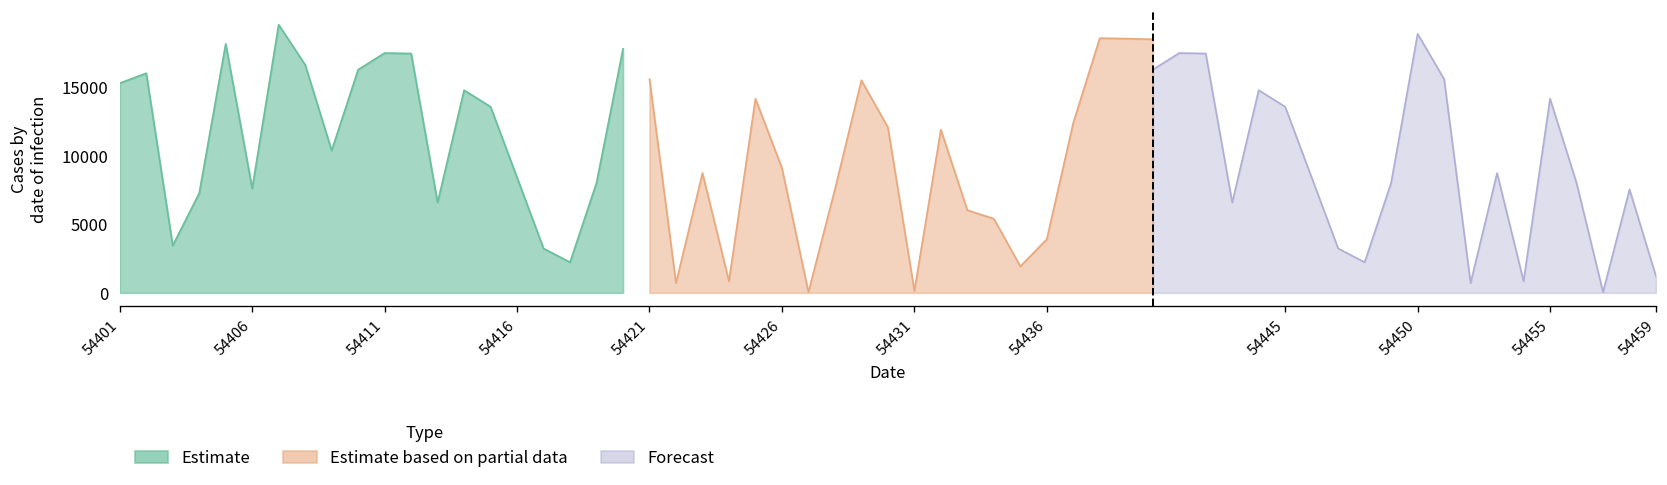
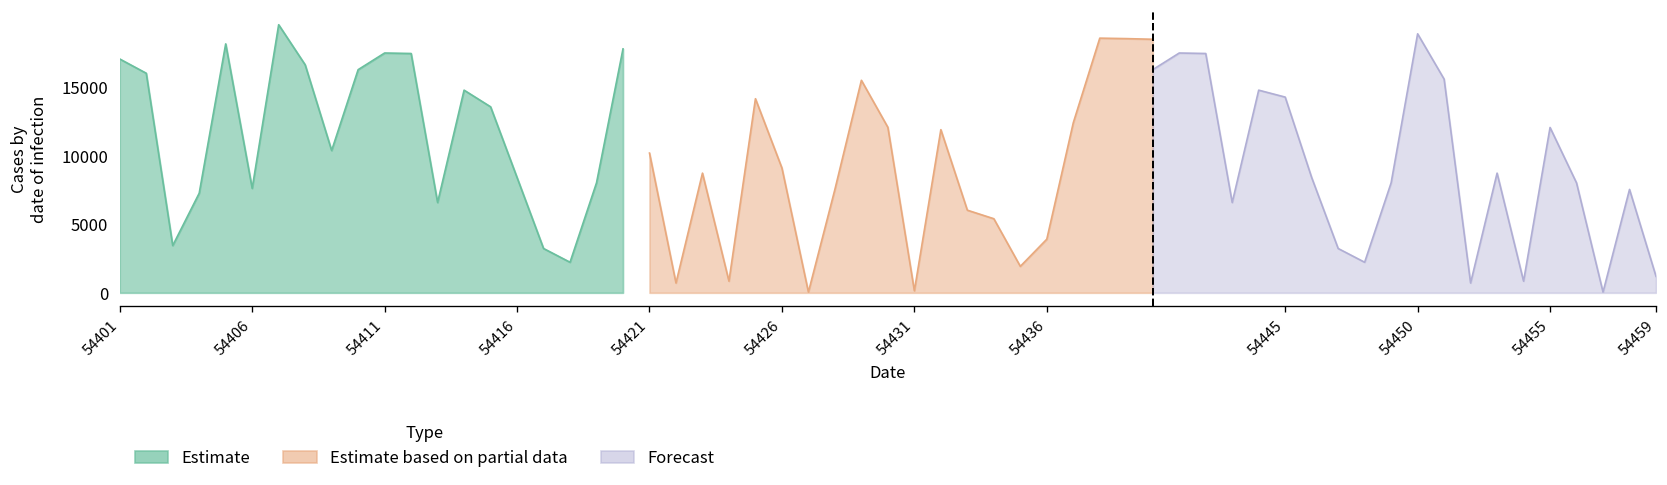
Estimate, 54401: 15300 -> 17000
Estimate based on partial data, 54421: 15600 -> 10200
Forecast, 54445: 13600 -> 14300
Forecast, 54455: 14100 -> 12000
